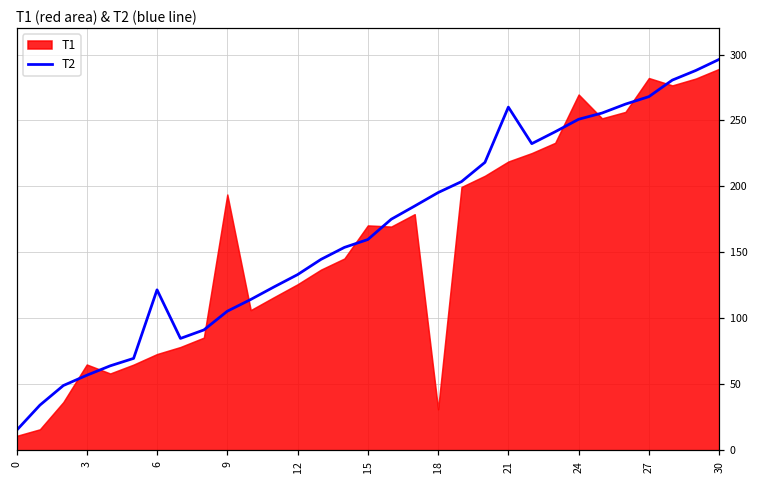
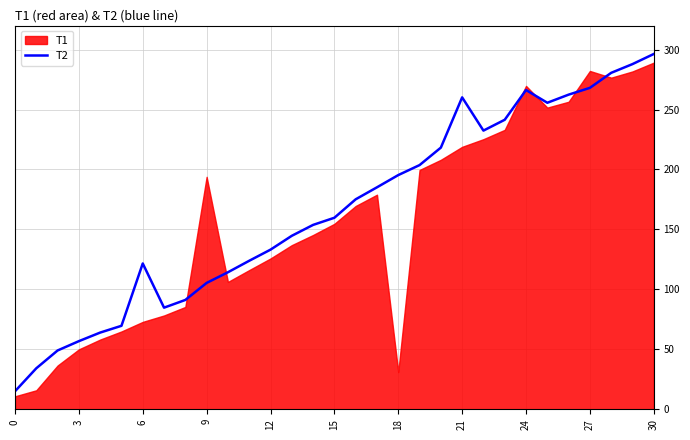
T1, 3: 65 -> 50
T1, 15: 170 -> 155
T2, 24: 251 -> 266
